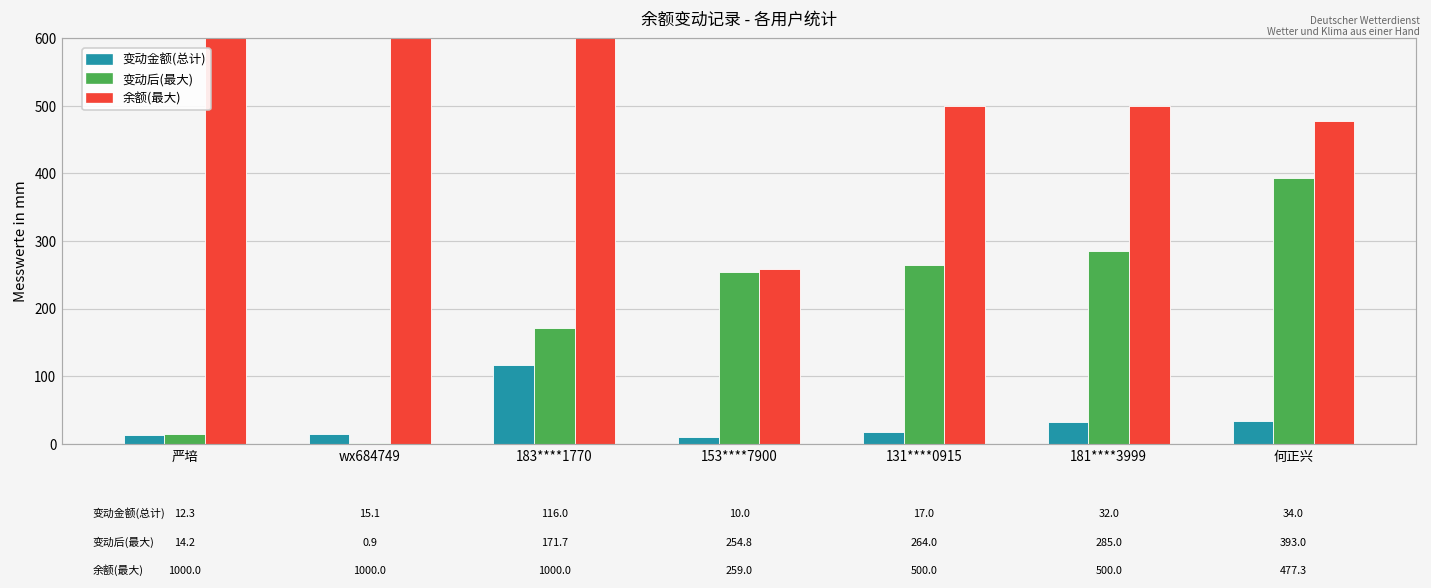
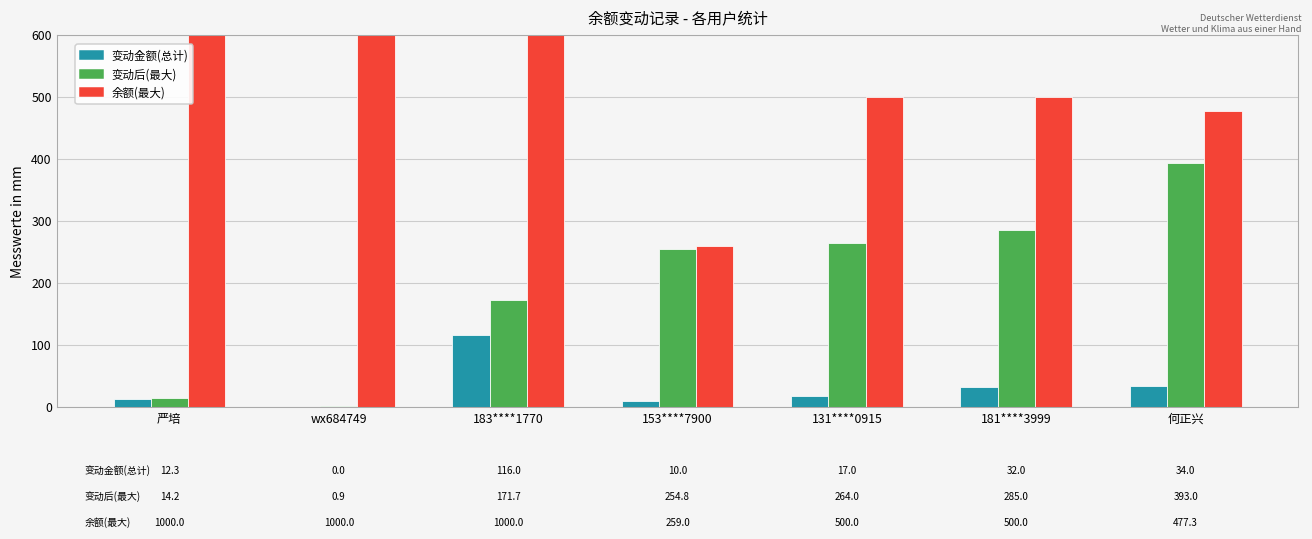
变动金额(总计), wx684749: 15.1 -> 0.0
